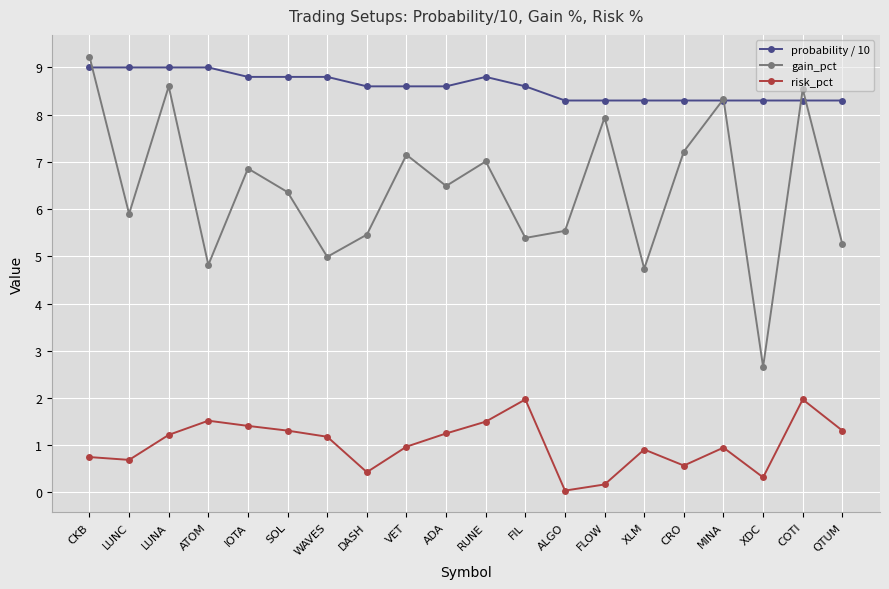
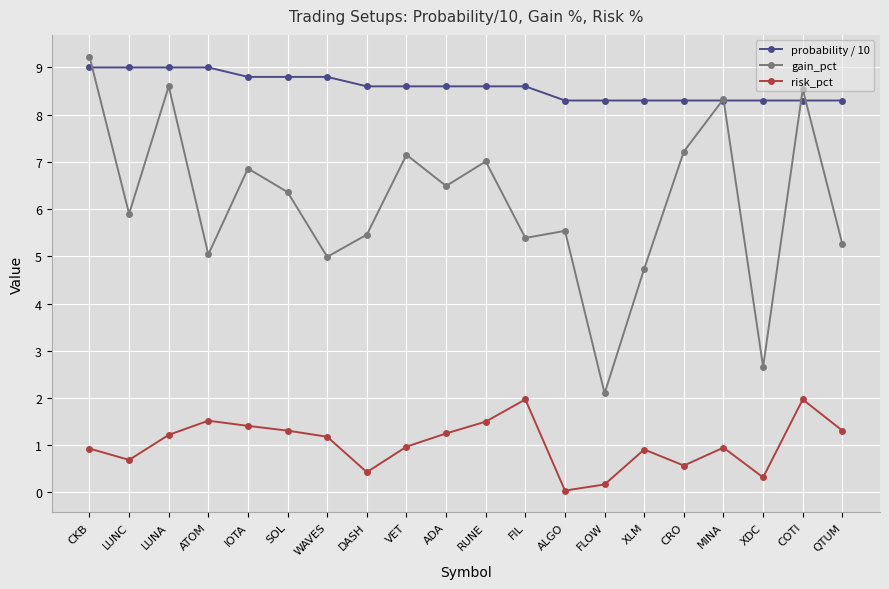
risk_pct, CKB: 0.8 -> 0.9
gain_pct, ATOM: 4.8 -> 5.0
probability / 10, RUNE: 8.8 -> 8.6
gain_pct, FLOW: 7.9 -> 2.1
